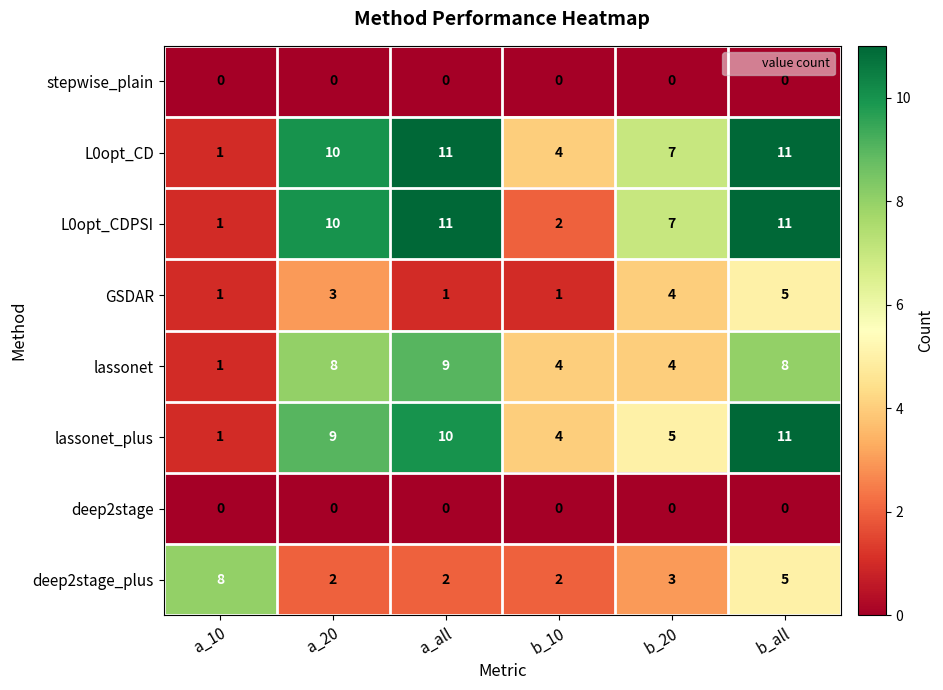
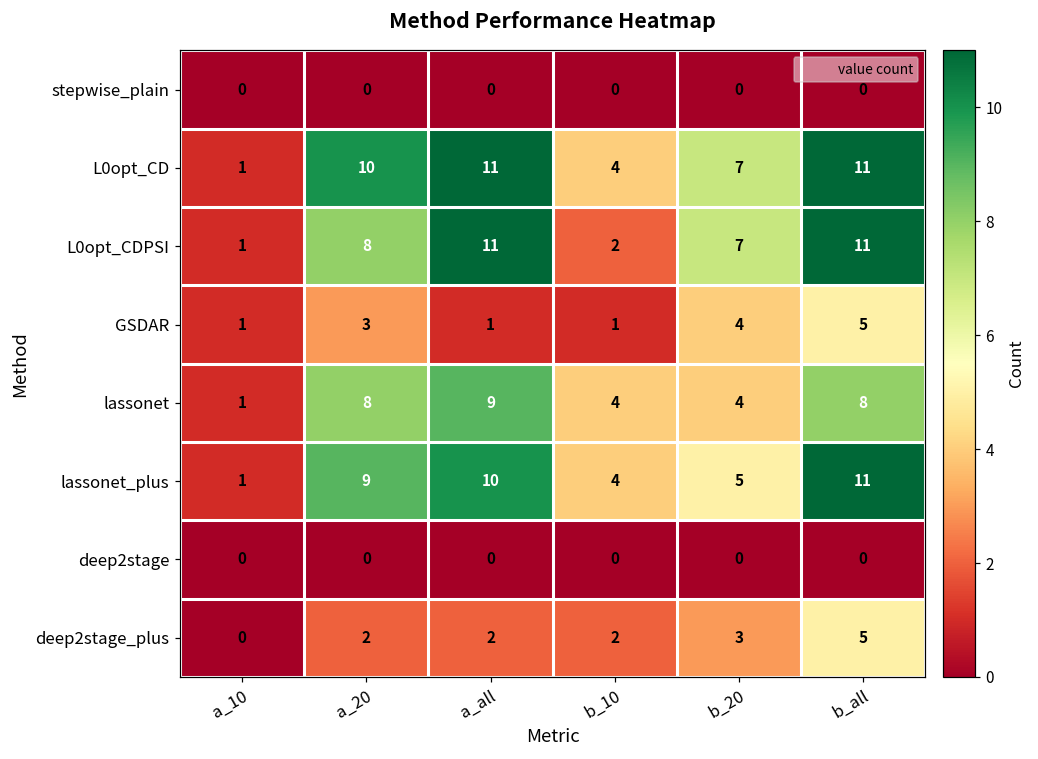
L0opt_CDPSI, a_20: 10 -> 8
deep2stage_plus, a_10: 8 -> 0
